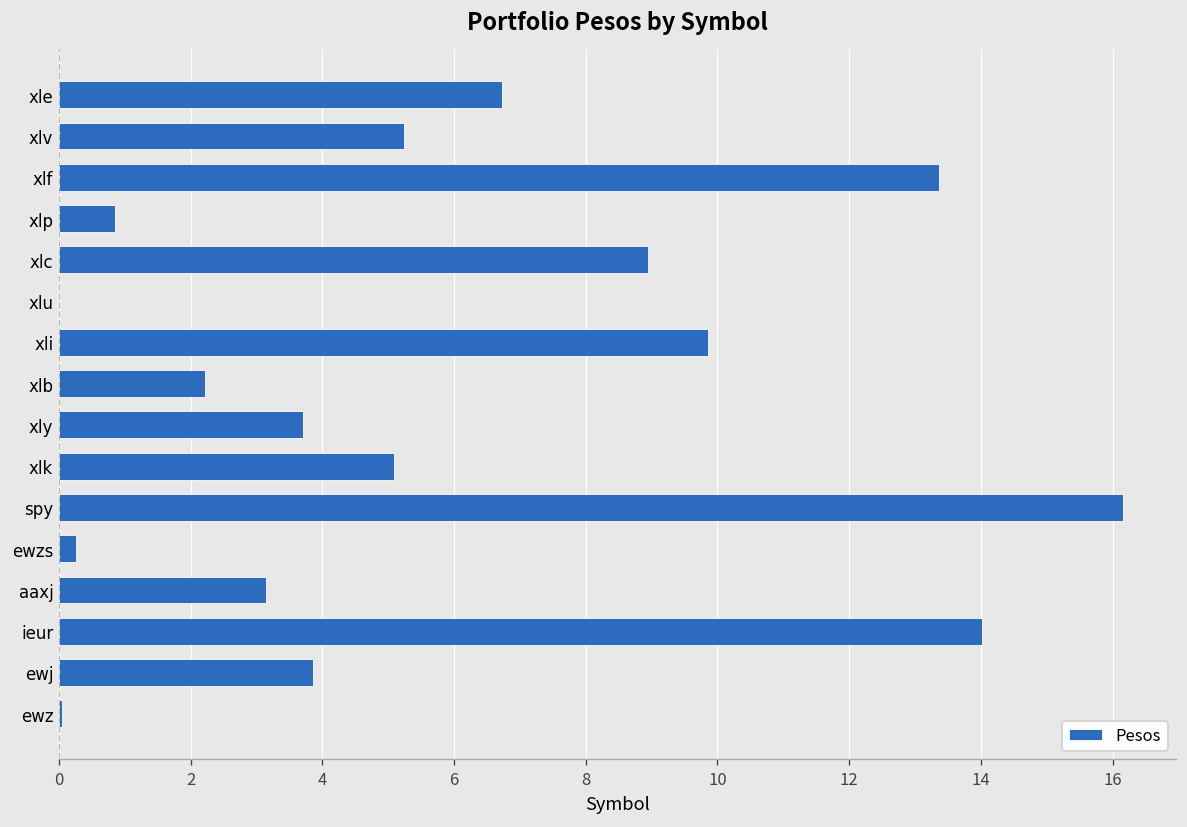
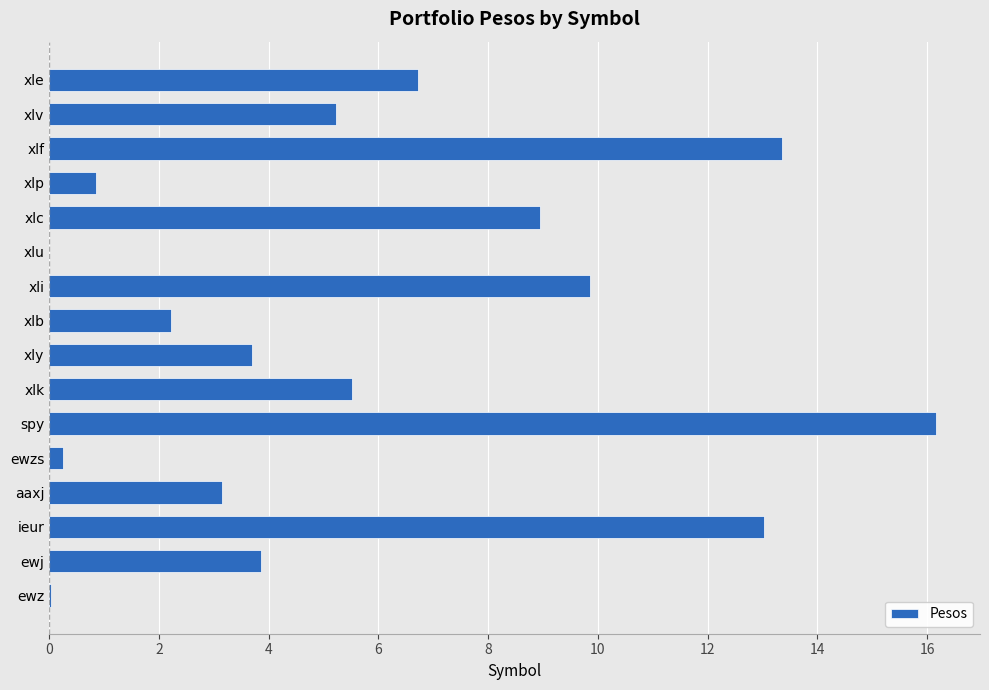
xlk: 5.1 -> 5.5
ieur: 14.0 -> 13.0
